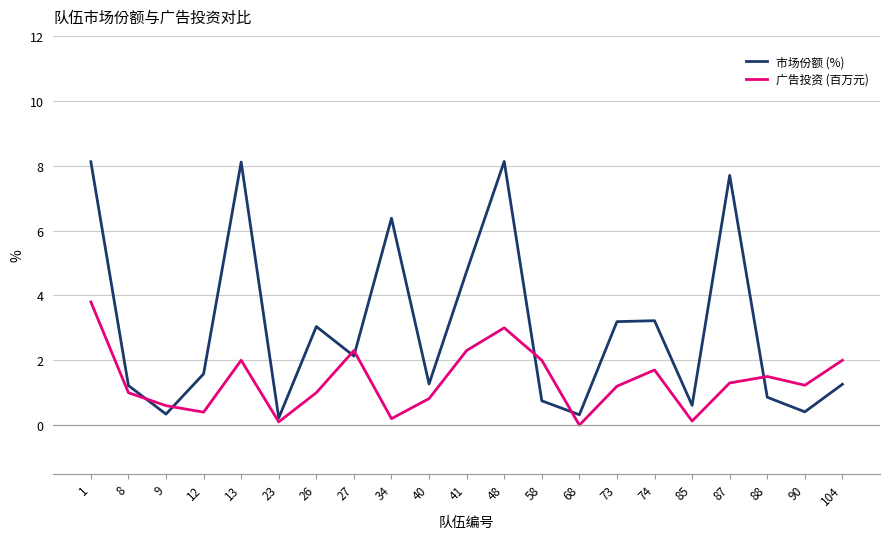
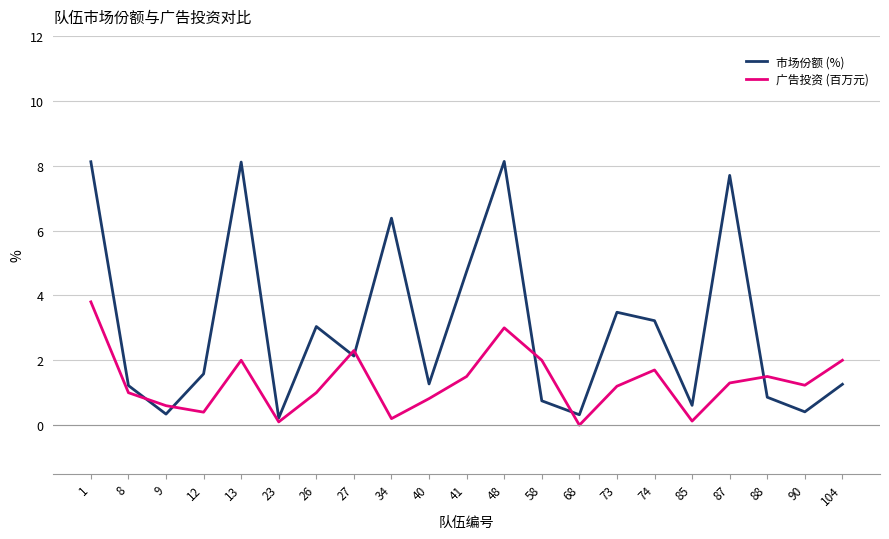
广告投资 (百万元), 41: 2.3 -> 1.5
市场份额 (%), 73: 3.2 -> 3.5
